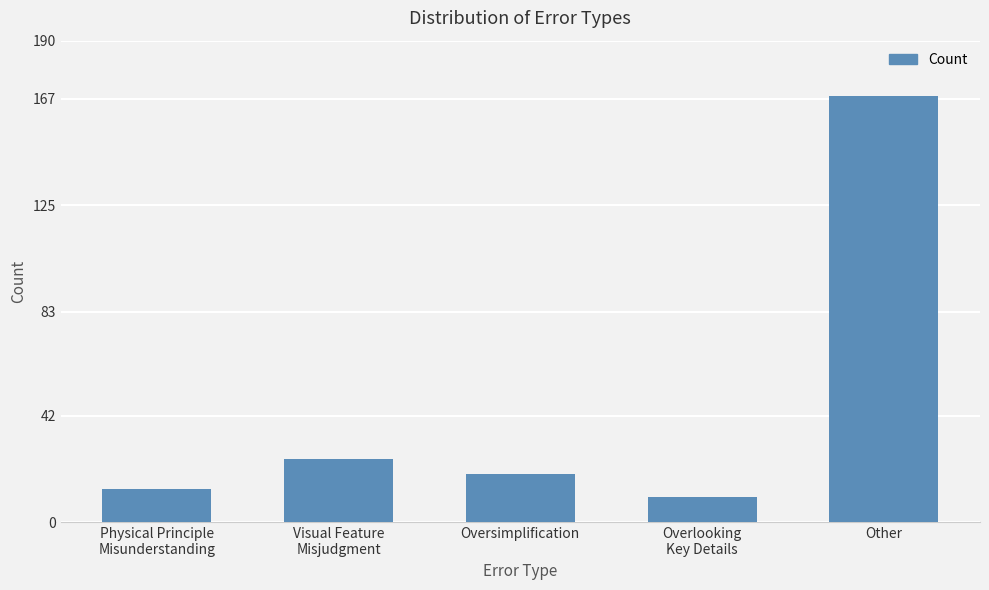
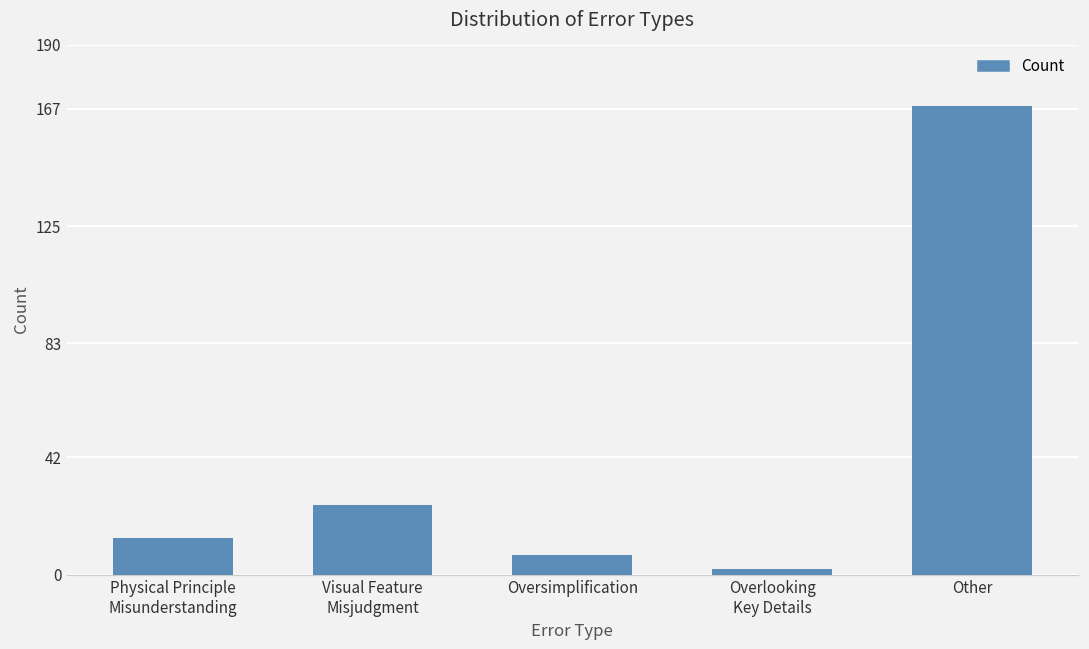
Oversimplification: 19 -> 7
Overlooking Key Details: 10 -> 2
